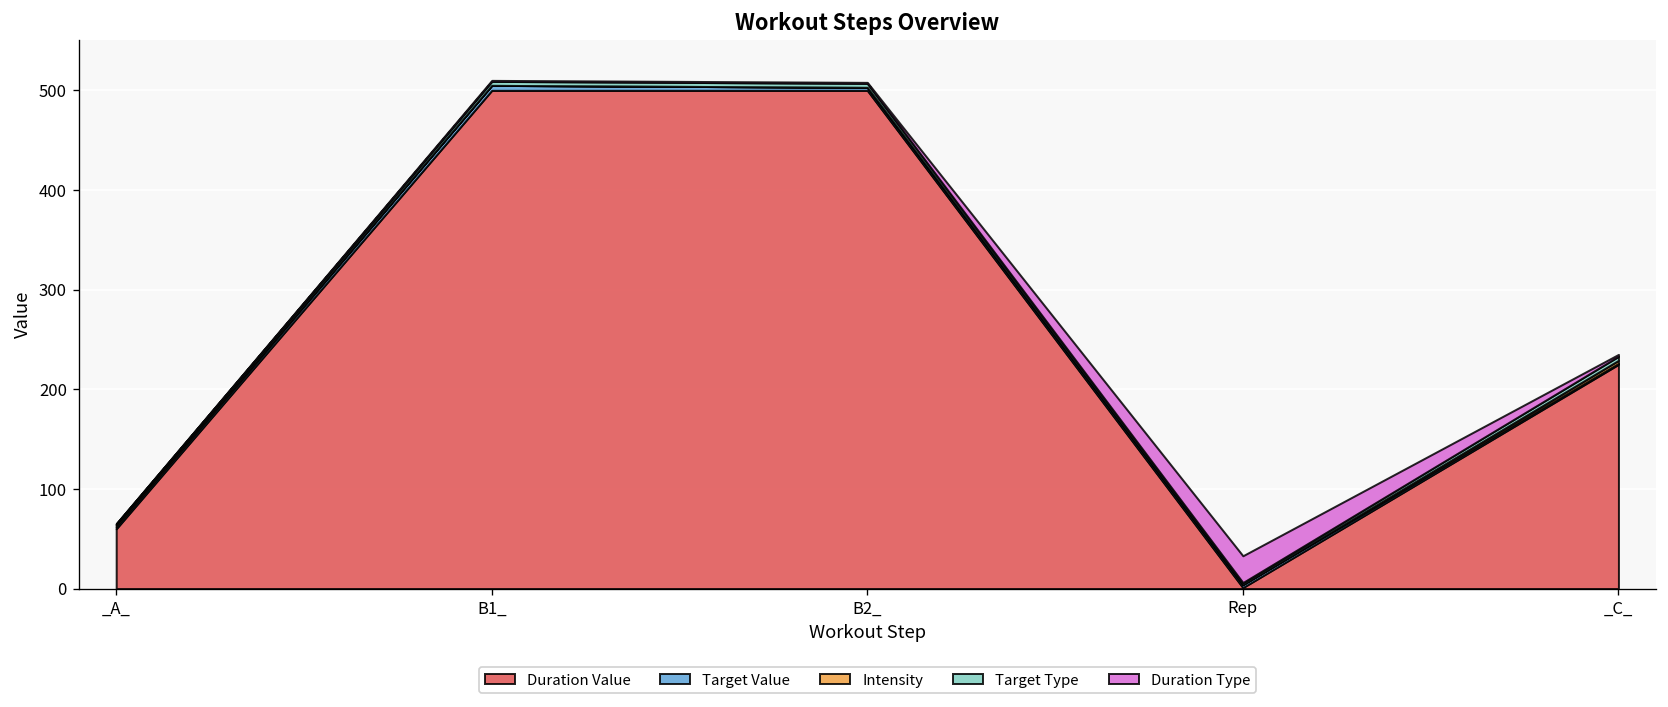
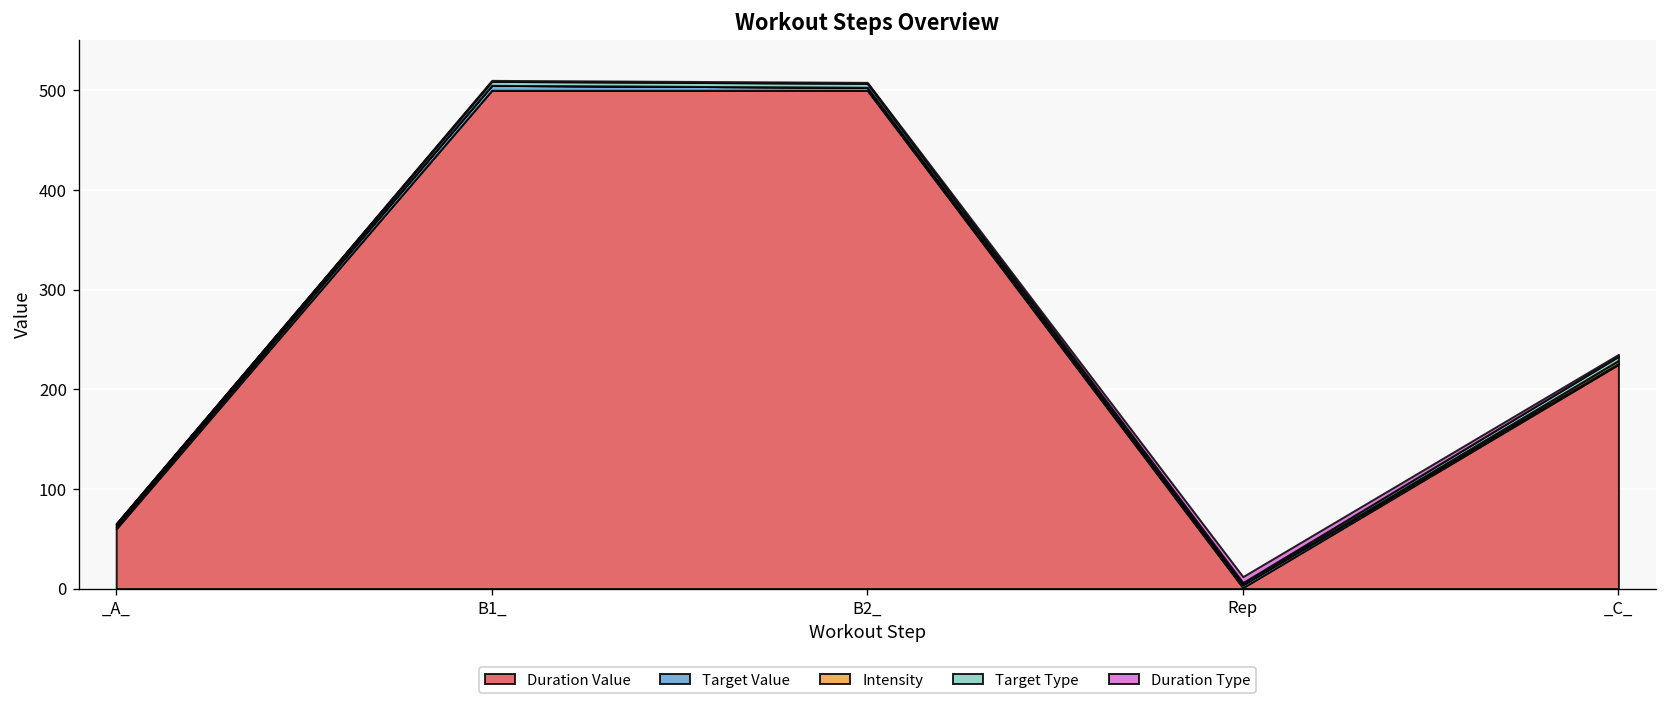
Duration Type, Rep: 30 -> 10
